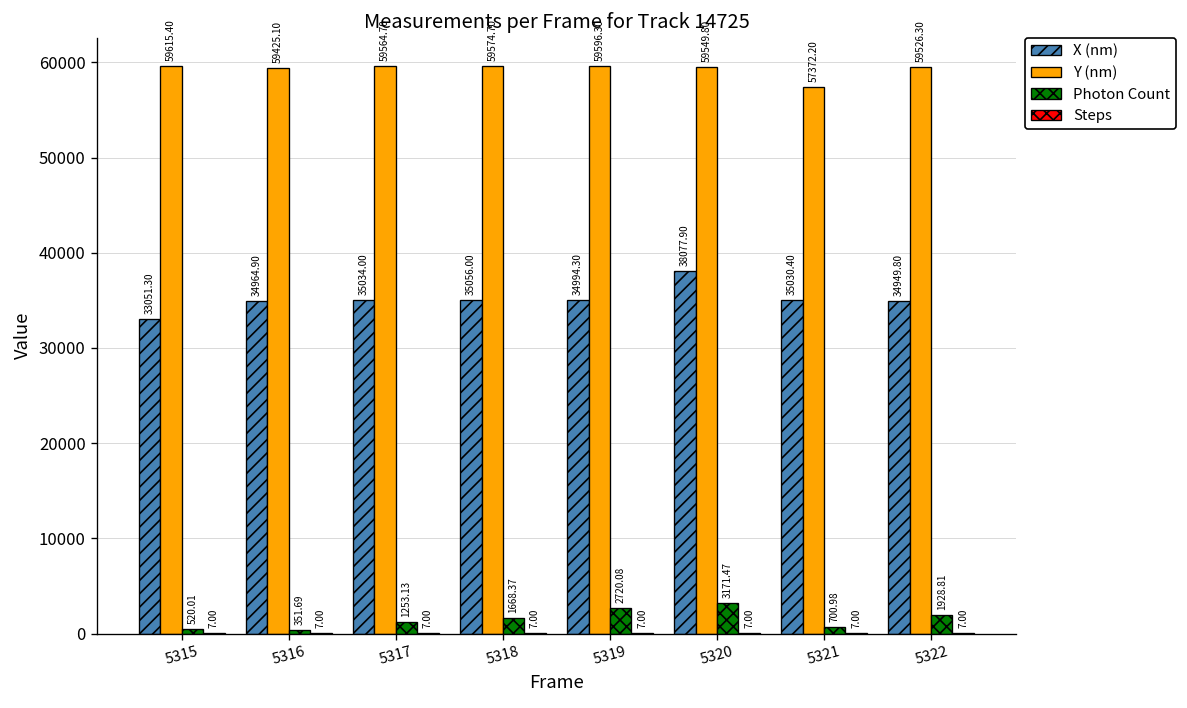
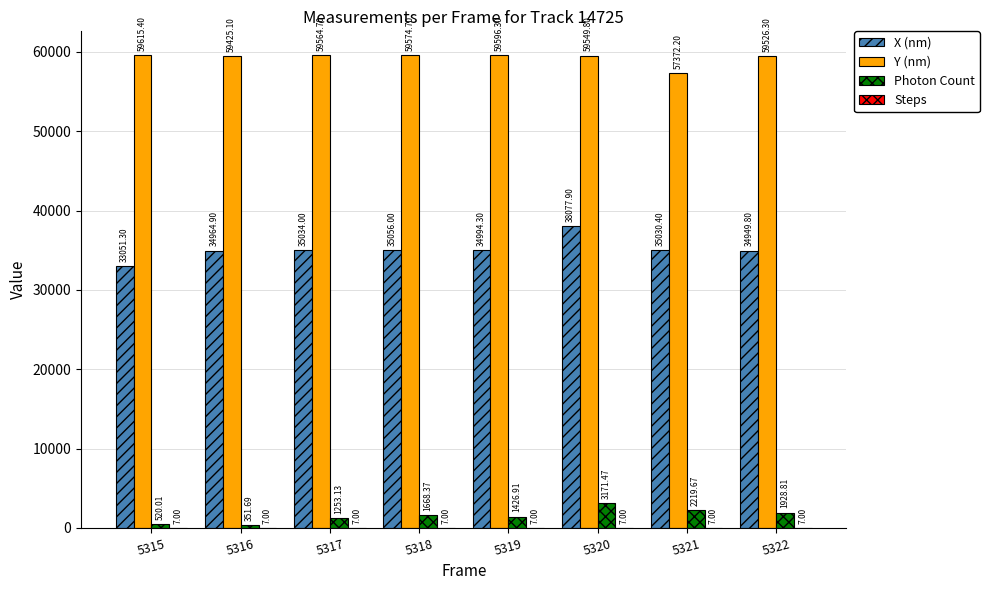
Photon Count, 5319: 2720.08 -> 1426.91
Photon Count, 5321: 700.98 -> 2219.67
